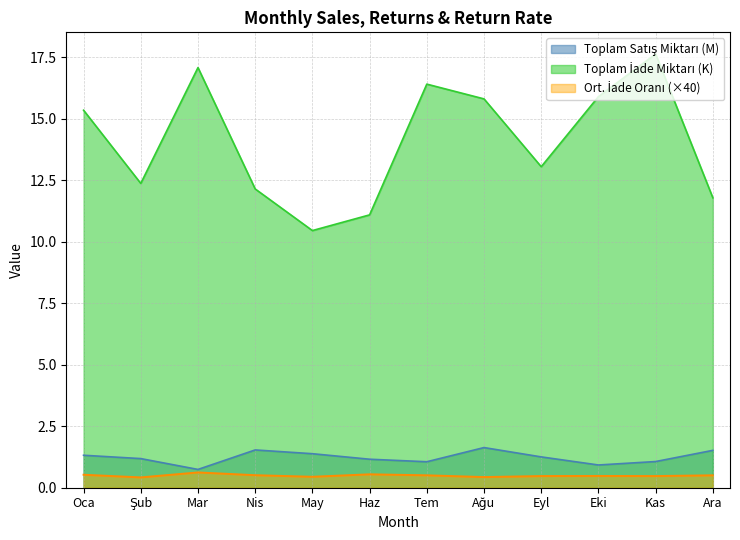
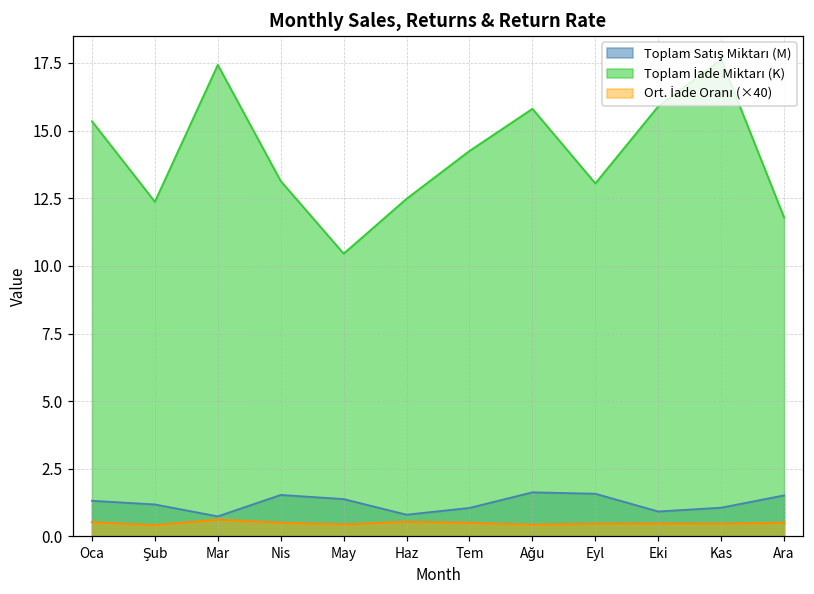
Toplam İade Miktarı (K), Mar: 17.1 -> 17.4
Toplam İade Miktarı (K), Nis: 12.1 -> 13.1
Toplam Satış Miktarı (M), Haz: 1.2 -> 0.8
Toplam İade Miktarı (K), Haz: 11.1 -> 12.5
Toplam İade Miktarı (K), Tem: 16.4 -> 14.2
Toplam Satış Miktarı (M), Eyl: 1.3 -> 1.6
